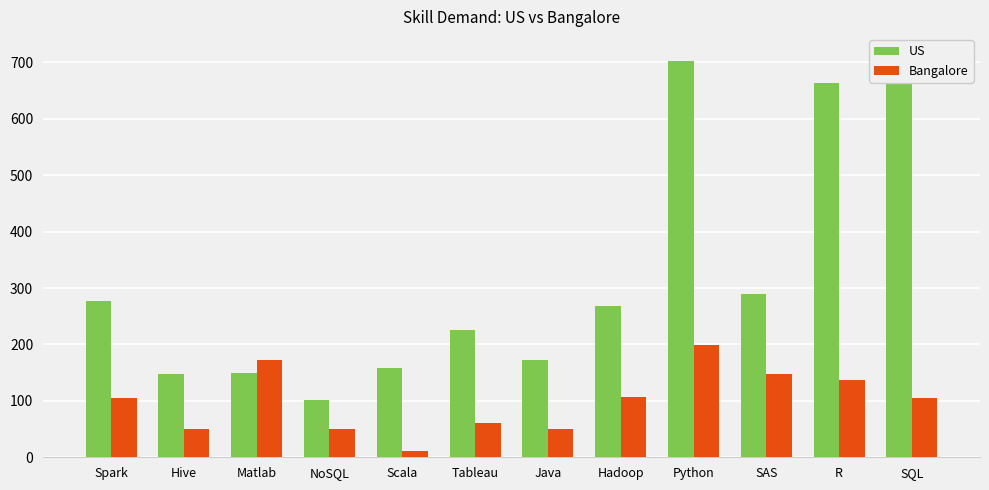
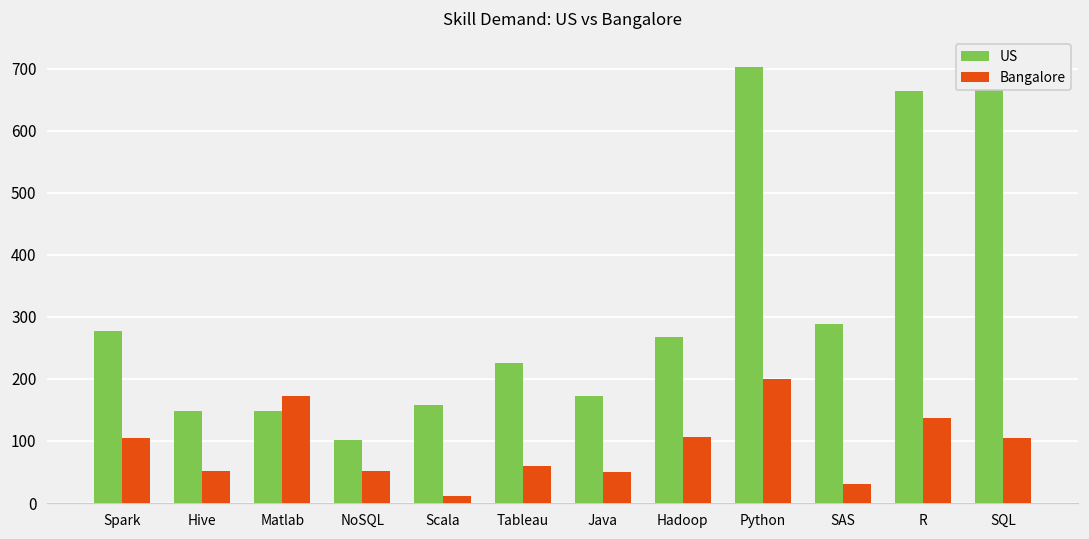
Bangalore, SAS: 150 -> 30
